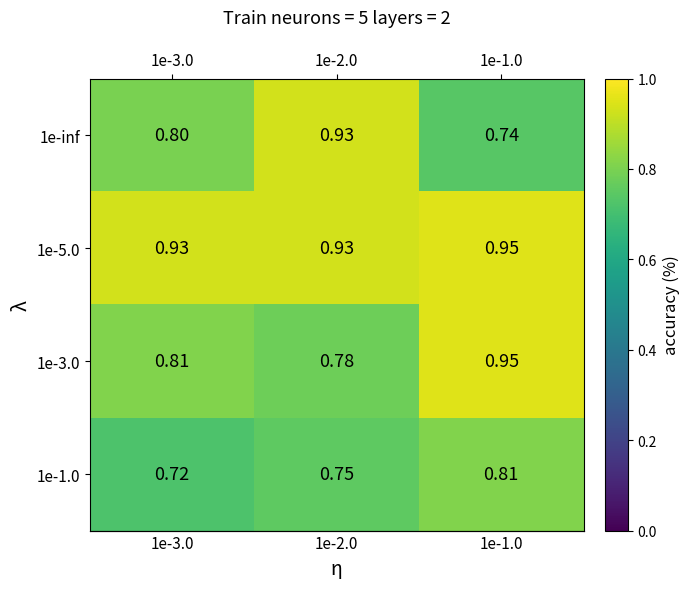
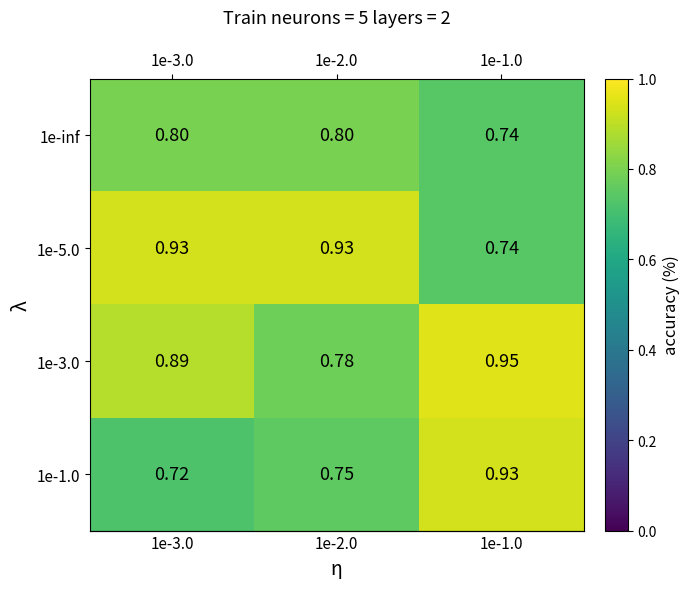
1e-inf, 1e-2.0: 0.93 -> 0.80
1e-5.0, 1e-1.0: 0.95 -> 0.74
1e-3.0, 1e-3.0: 0.81 -> 0.89
1e-1.0, 1e-1.0: 0.81 -> 0.93
